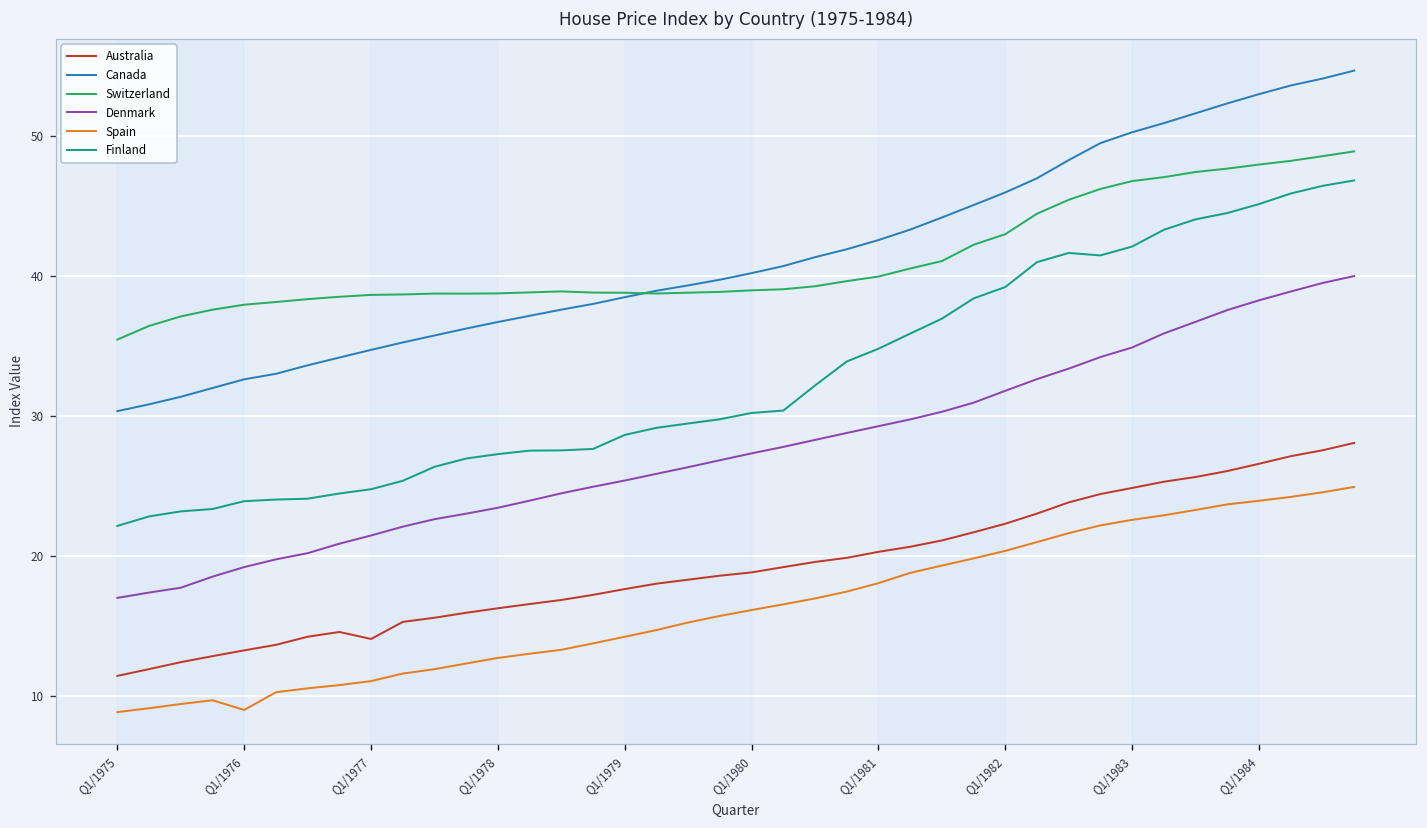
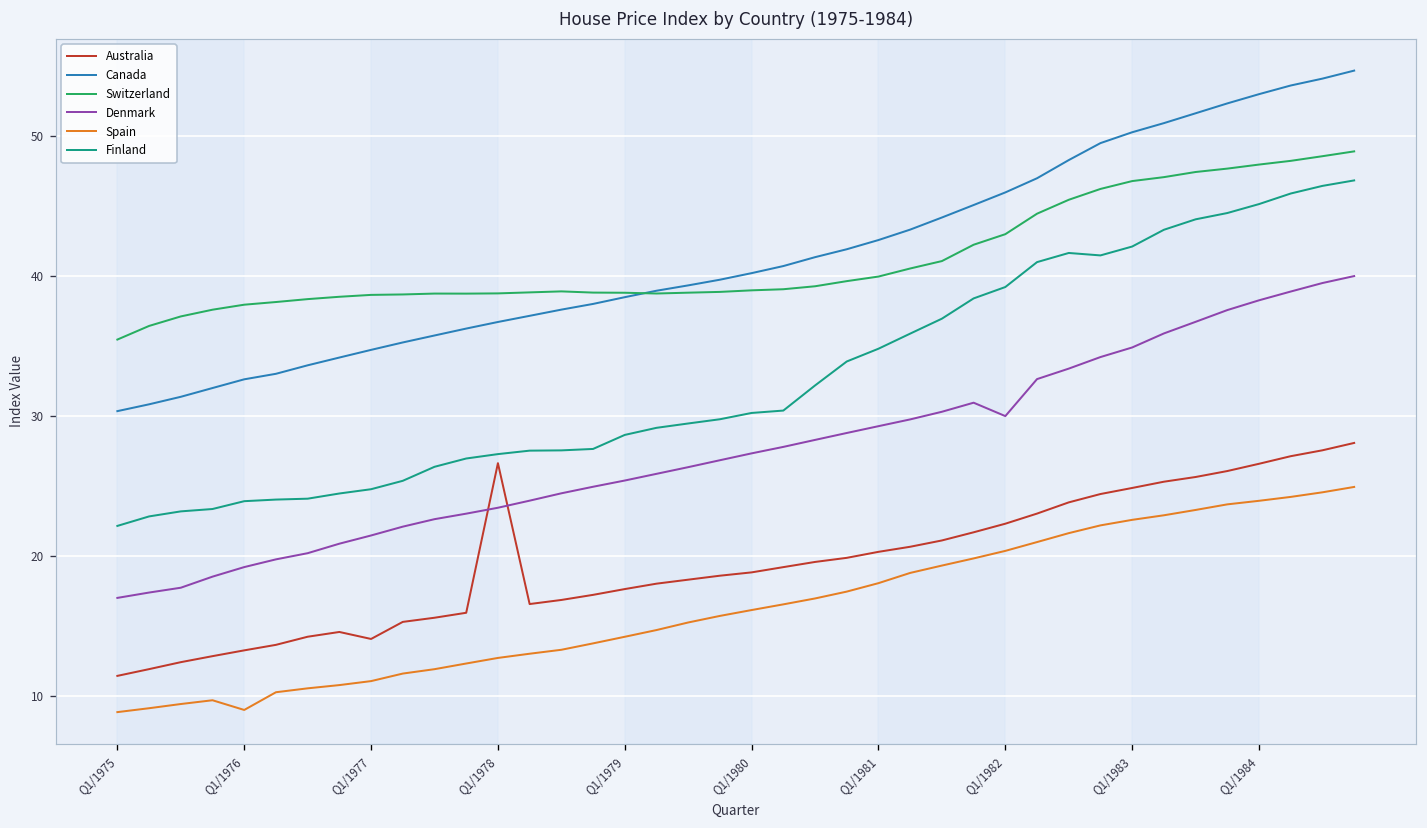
Australia, Q1/1978: 16.2 -> 26.6
Denmark, Q1/1982: 31.8 -> 30.0
